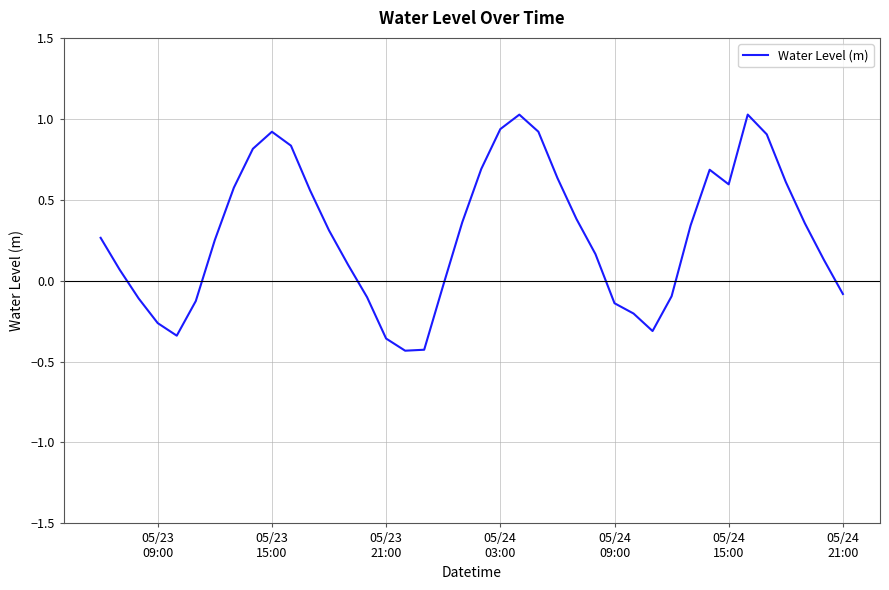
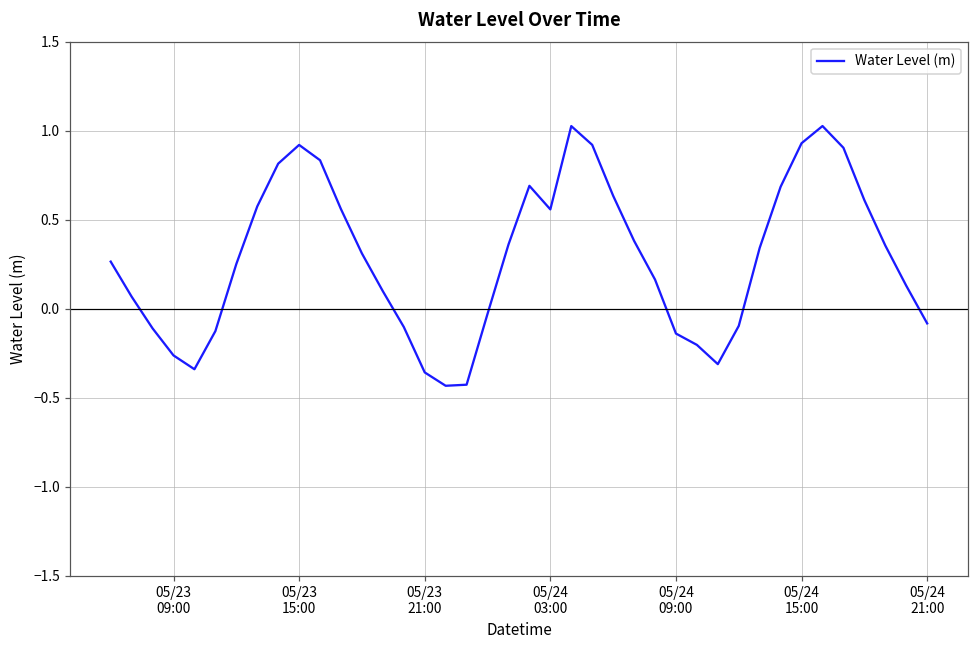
05/24 03:00: 0.94 -> 0.56
05/24 15:00: 0.60 -> 0.93
